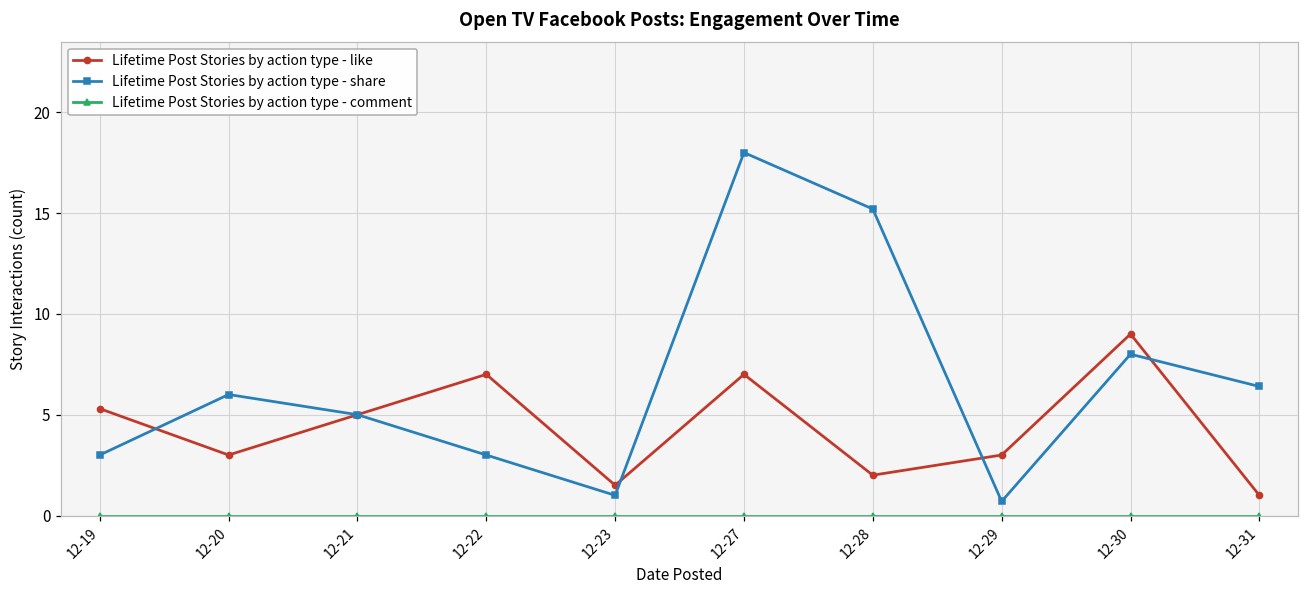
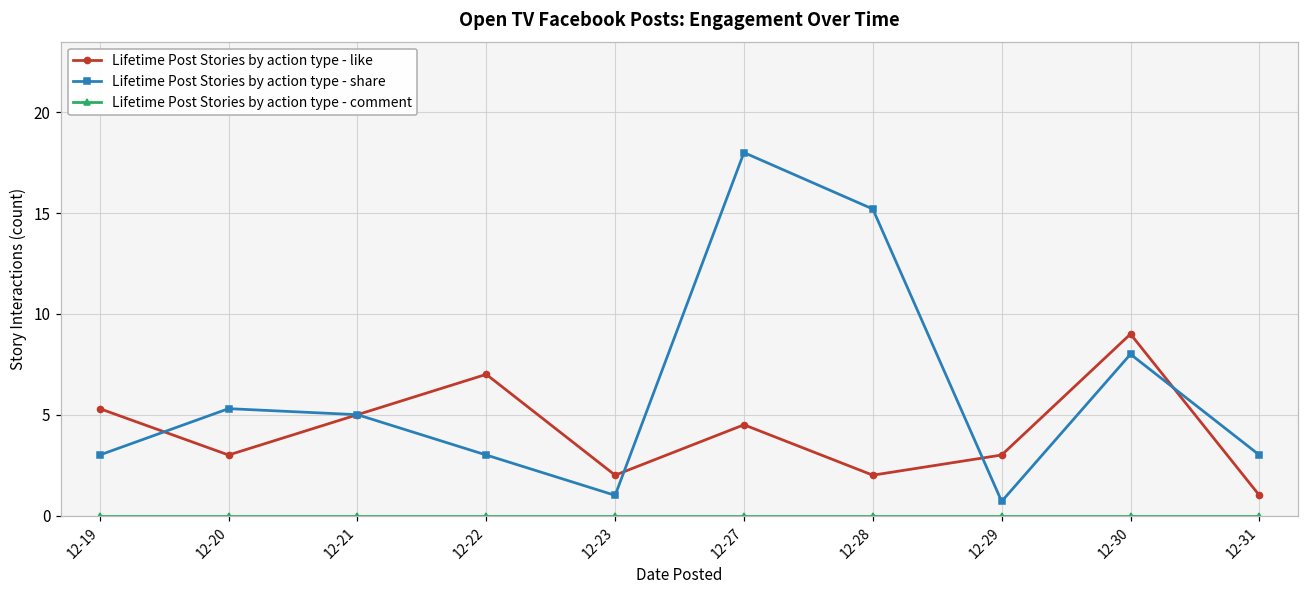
Lifetime Post Stories by action type - share, 12-20: 6.0 -> 5.3
Lifetime Post Stories by action type - like, 12-23: 1.5 -> 2.0
Lifetime Post Stories by action type - like, 12-27: 7.0 -> 4.5
Lifetime Post Stories by action type - share, 12-31: 6.4 -> 3.0
